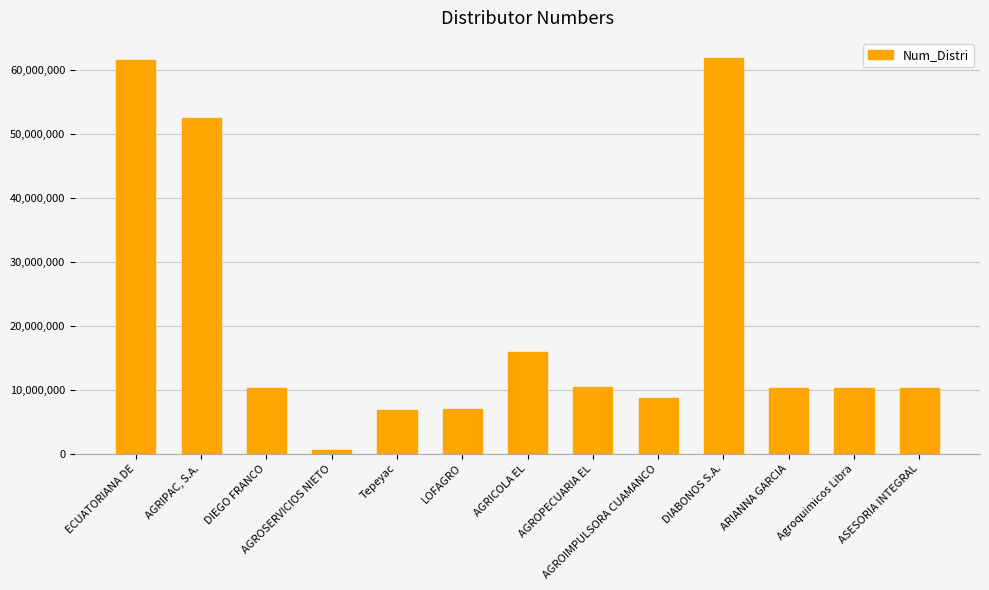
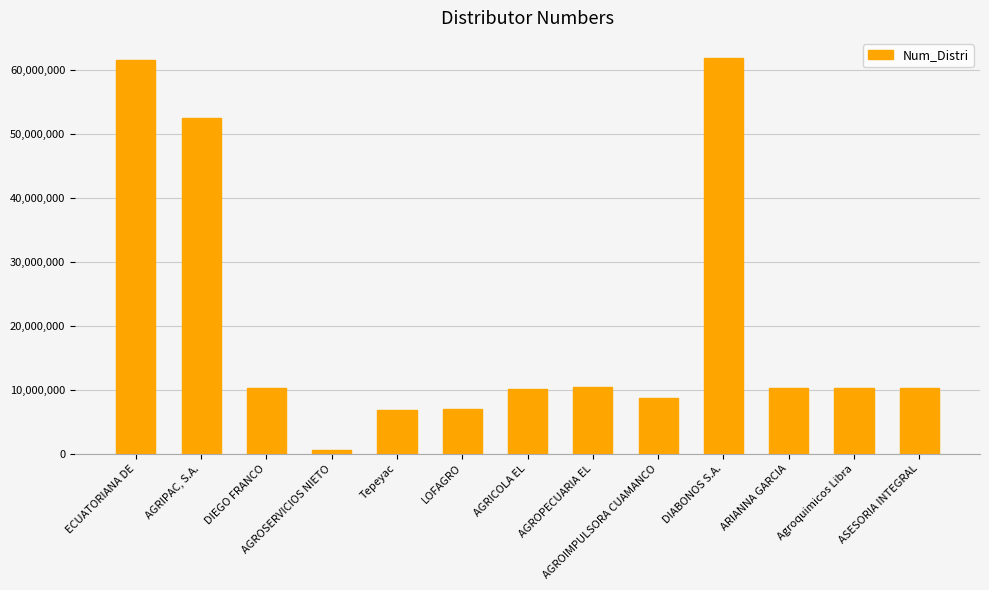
AGRICOLA EL: 16,000,000 -> 10,000,000
